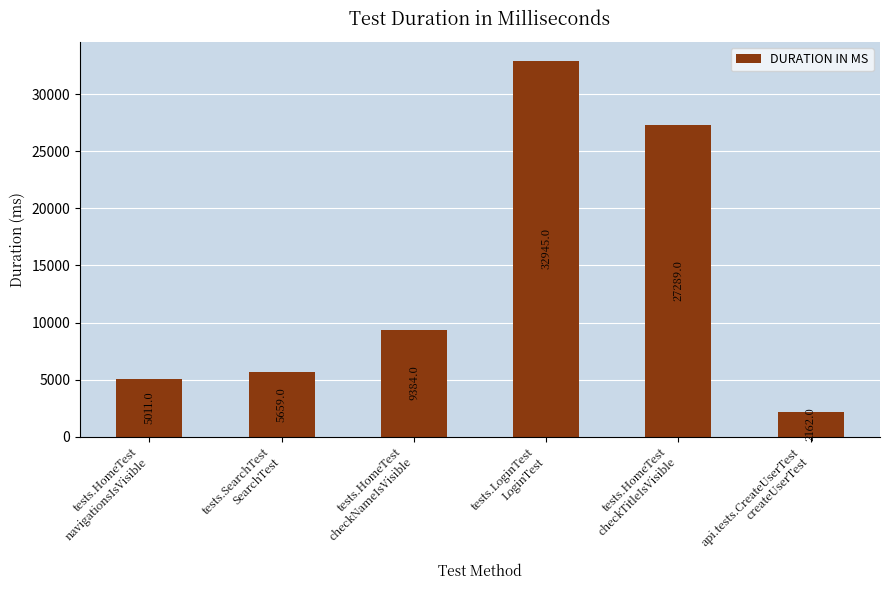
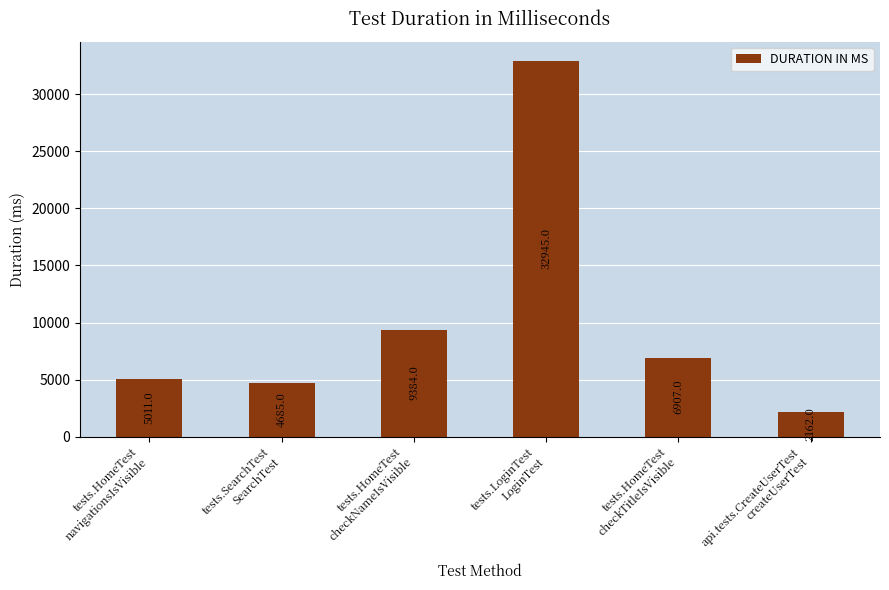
tests.SearchTest SearchTest: 5659.0 -> 4685.0
tests.HomeTest checkTitleIsVisible: 27289.0 -> 6907.0
